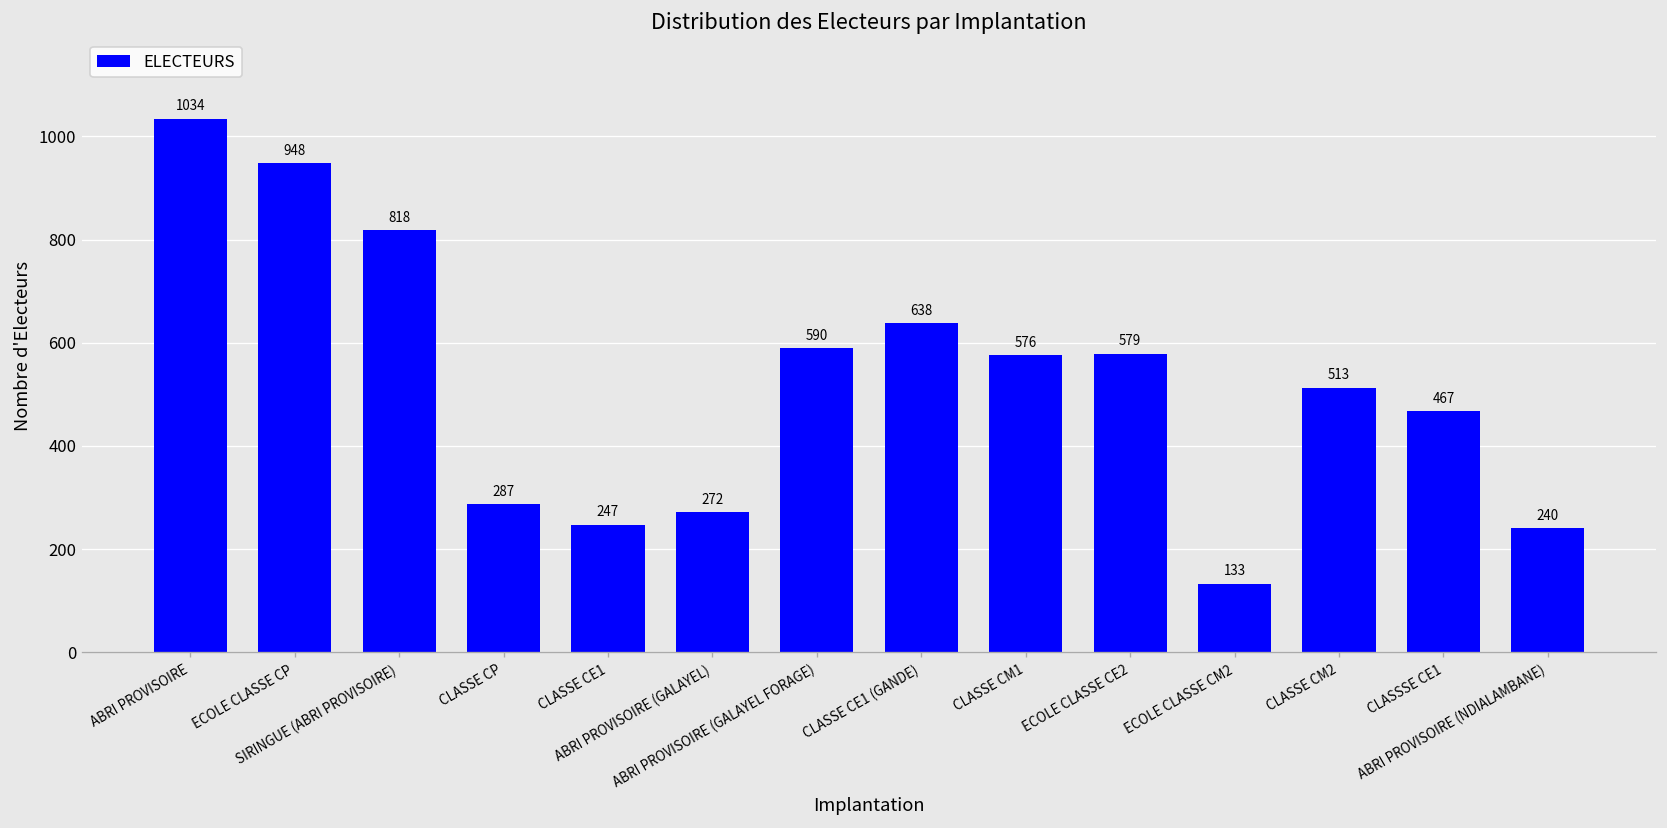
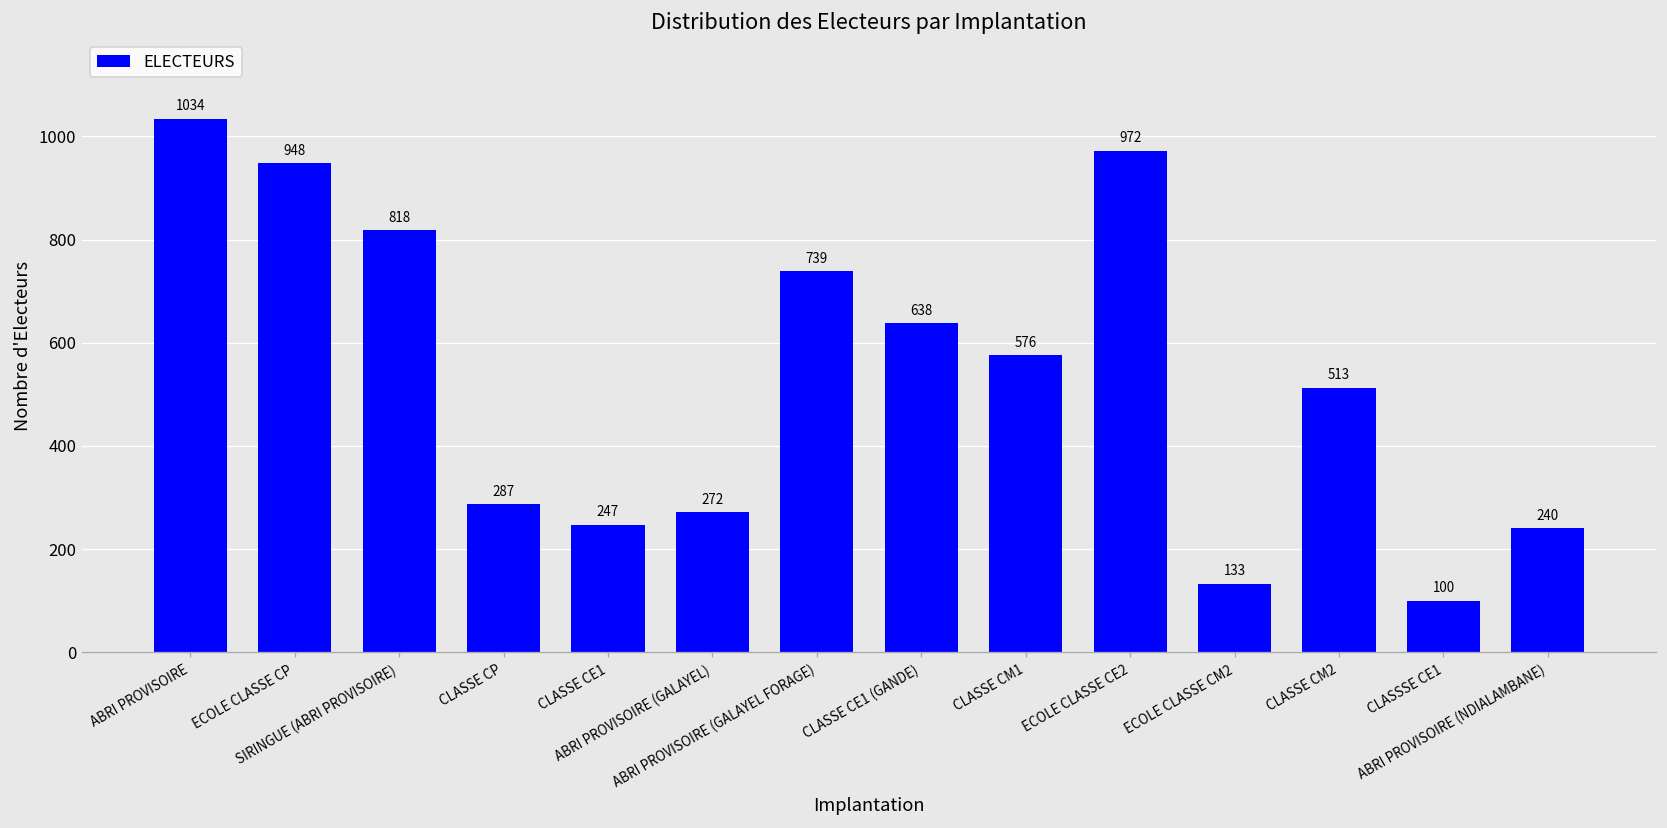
ABRI PROVISOIRE (GALAYEL FORAGE): 590 -> 739
ECOLE CLASSE CE2: 579 -> 972
CLASSSE CE1: 467 -> 100
